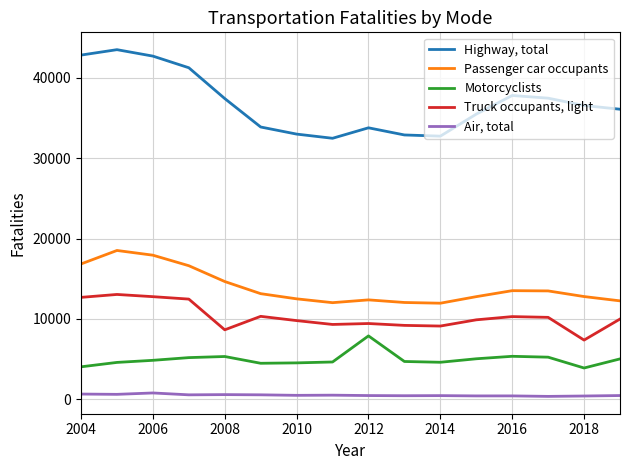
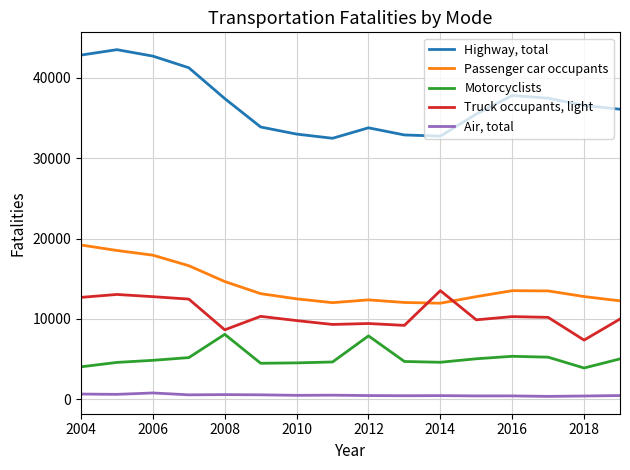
Passenger car occupants, 2004: 17000 -> 19000
Motorcyclists, 2008: 5000 -> 8000
Truck occupants, light, 2014: 9000 -> 14000
